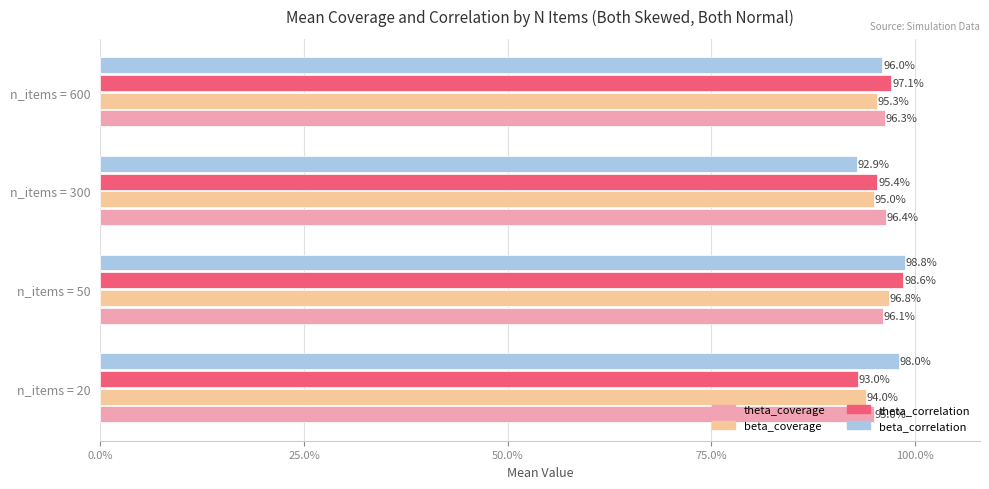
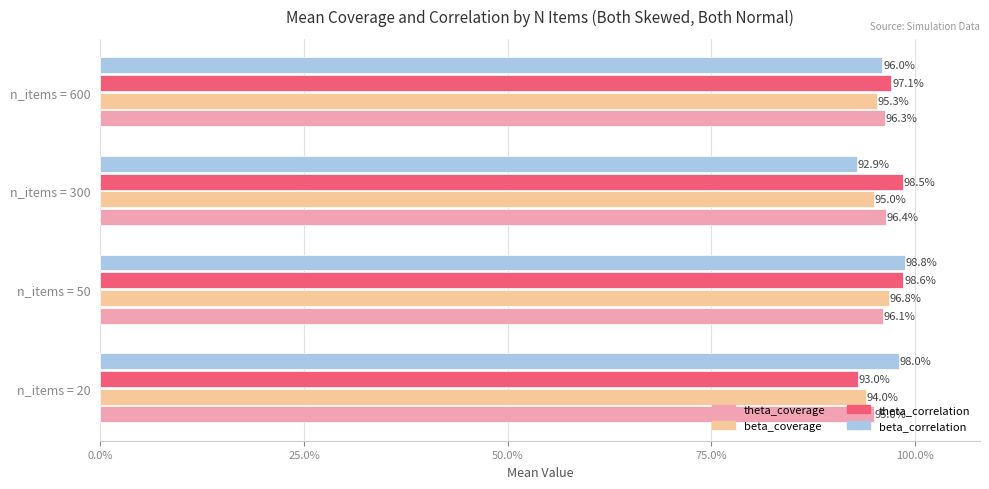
theta_correlation, n_items = 300: 95.4% -> 98.5%
